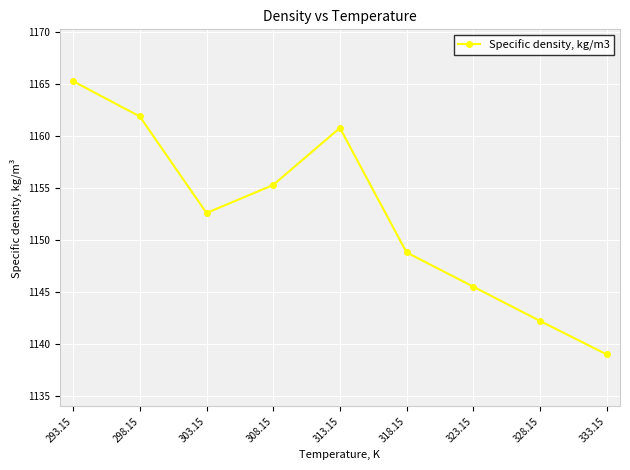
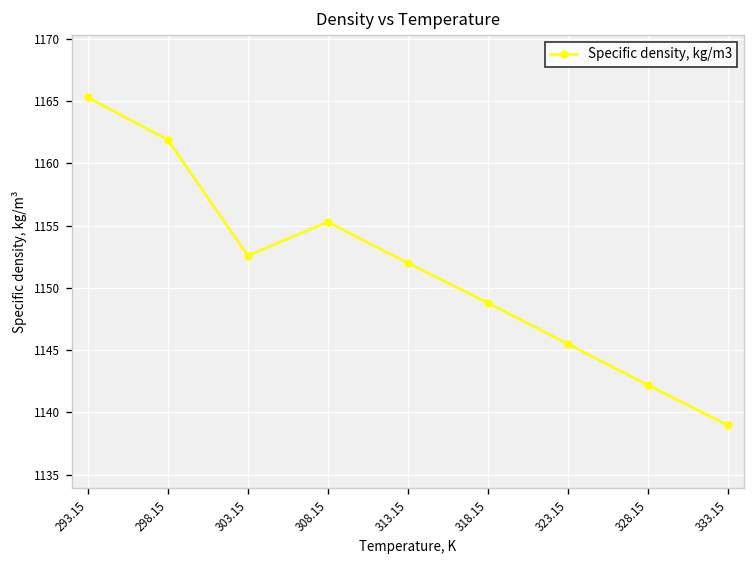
313.15: 1160.8 -> 1152.0
